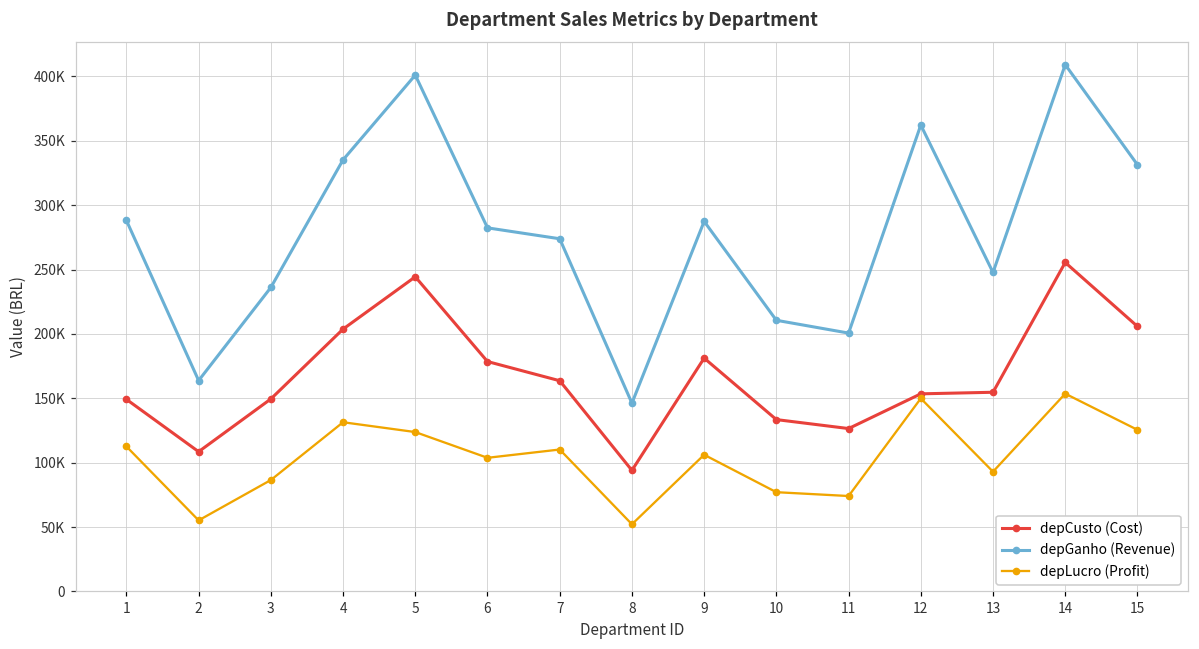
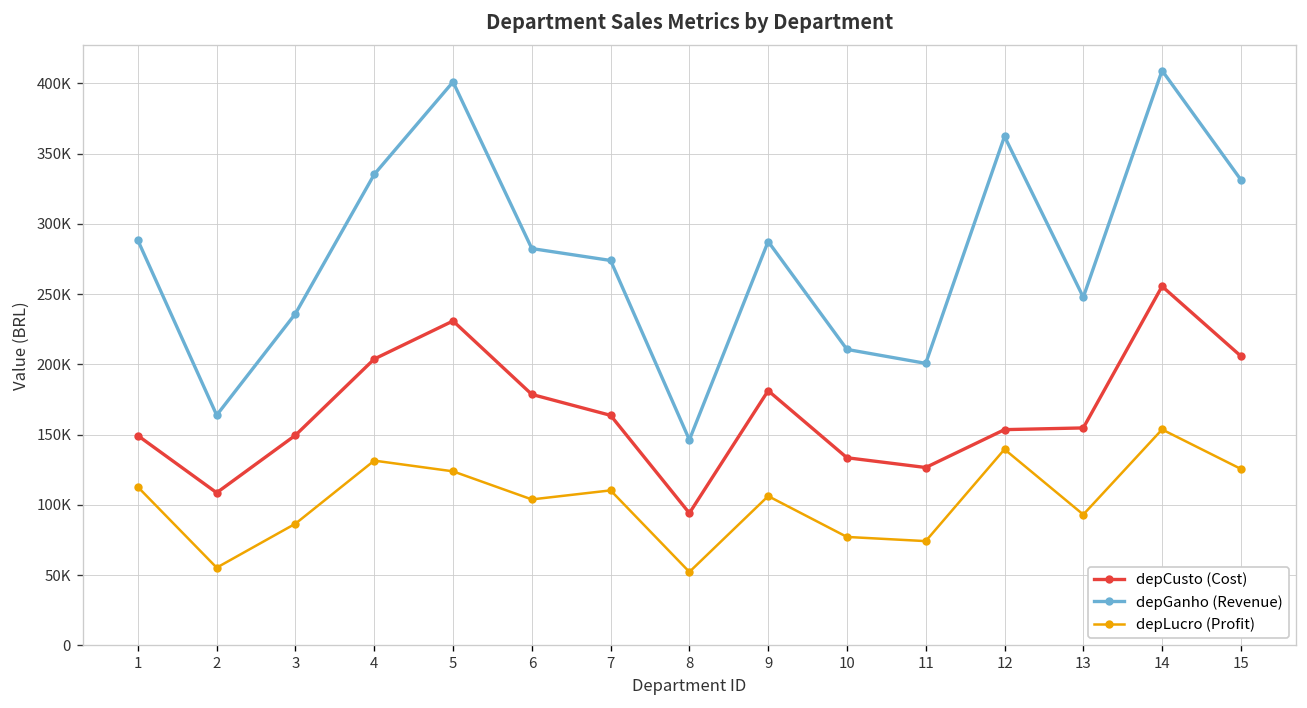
depCusto (Cost), 5: 244000 -> 231000
depLucro (Profit), 12: 150000 -> 139000
